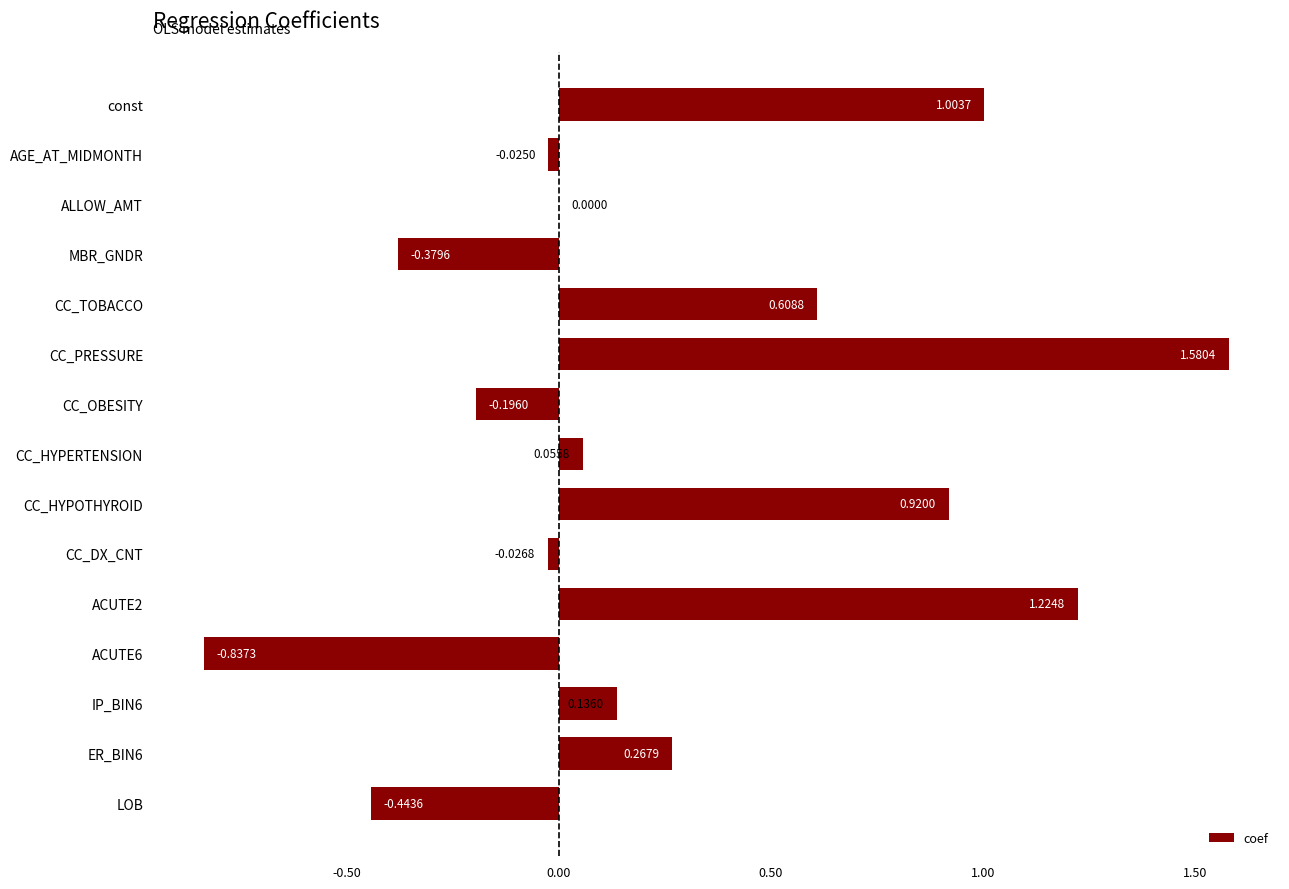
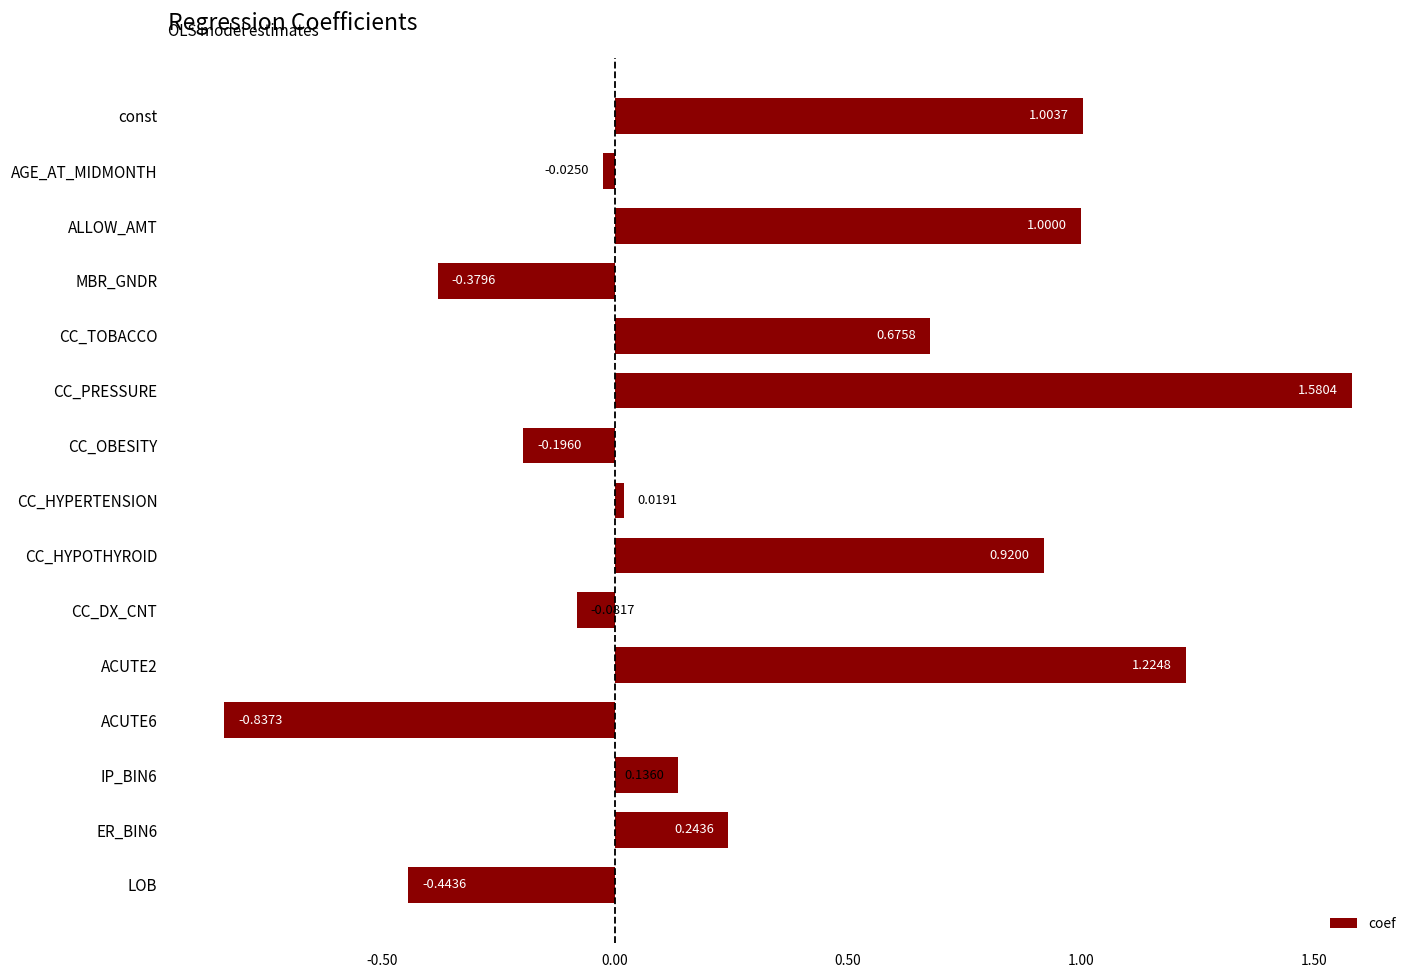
ALLOW_AMT: 0.0000 -> 1.0000
CC_TOBACCO: 0.6088 -> 0.6758
CC_HYPERTENSION: 0.0558 -> 0.0191
CC_DX_CNT: -0.0268 -> -0.0817
ER_BIN6: 0.2679 -> 0.2436
